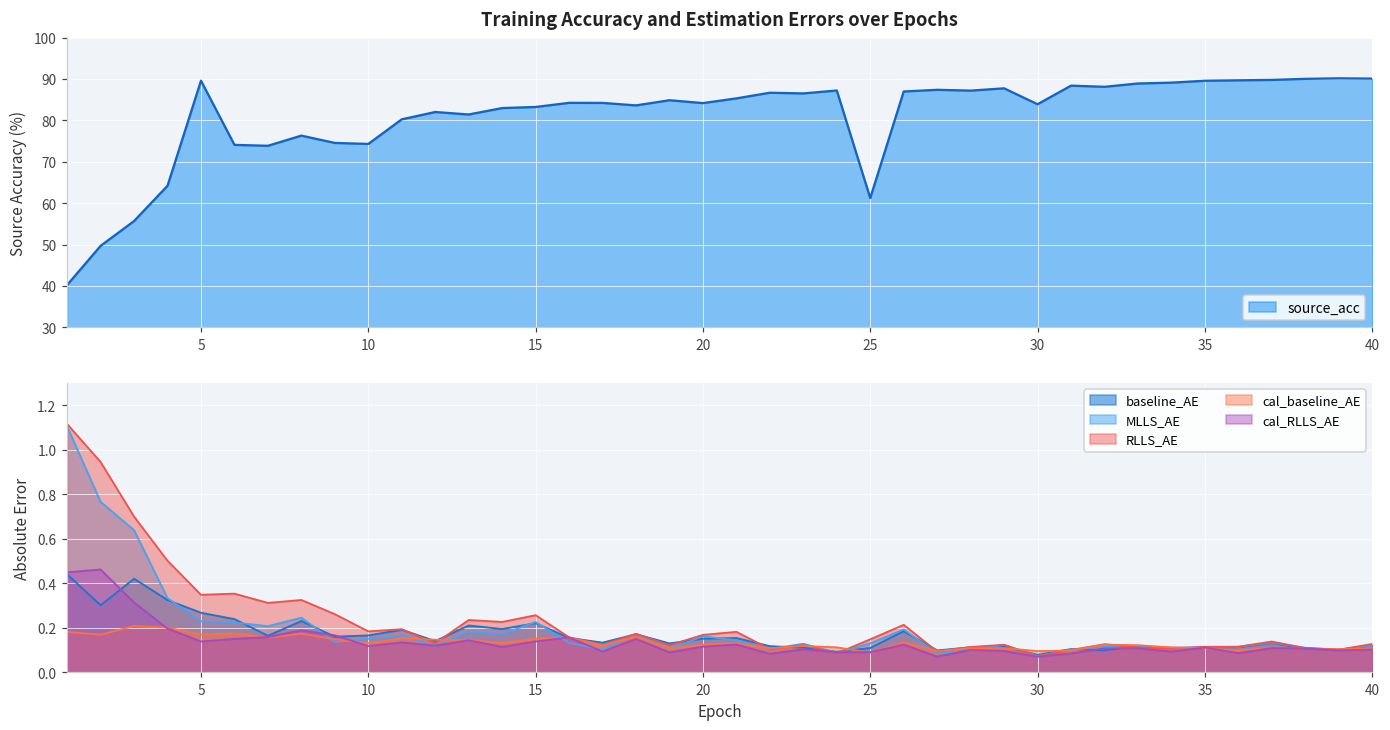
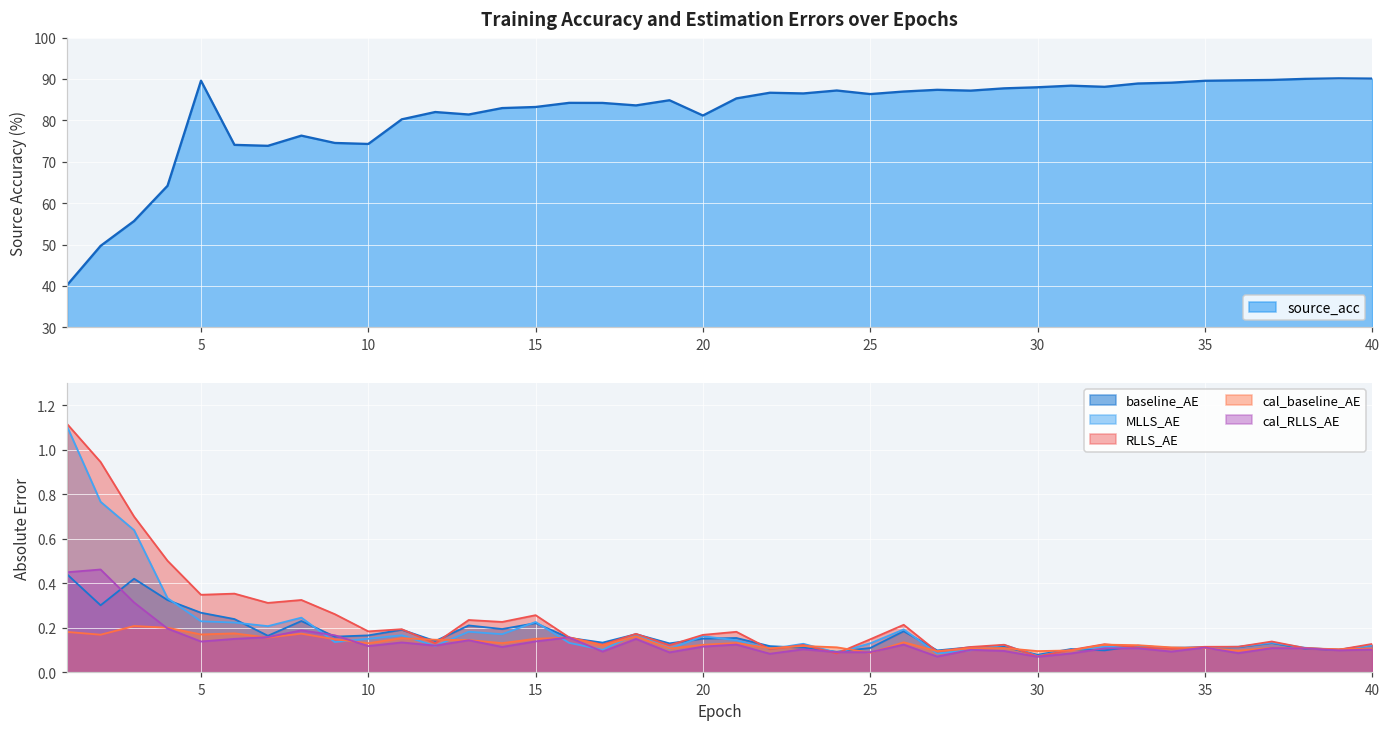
Training Accuracy and Estimation Errors over Epochs, 20: 84 -> 81
Training Accuracy and Estimation Errors over Epochs, 25: 61 -> 86
Training Accuracy and Estimation Errors over Epochs, 30: 84 -> 88
